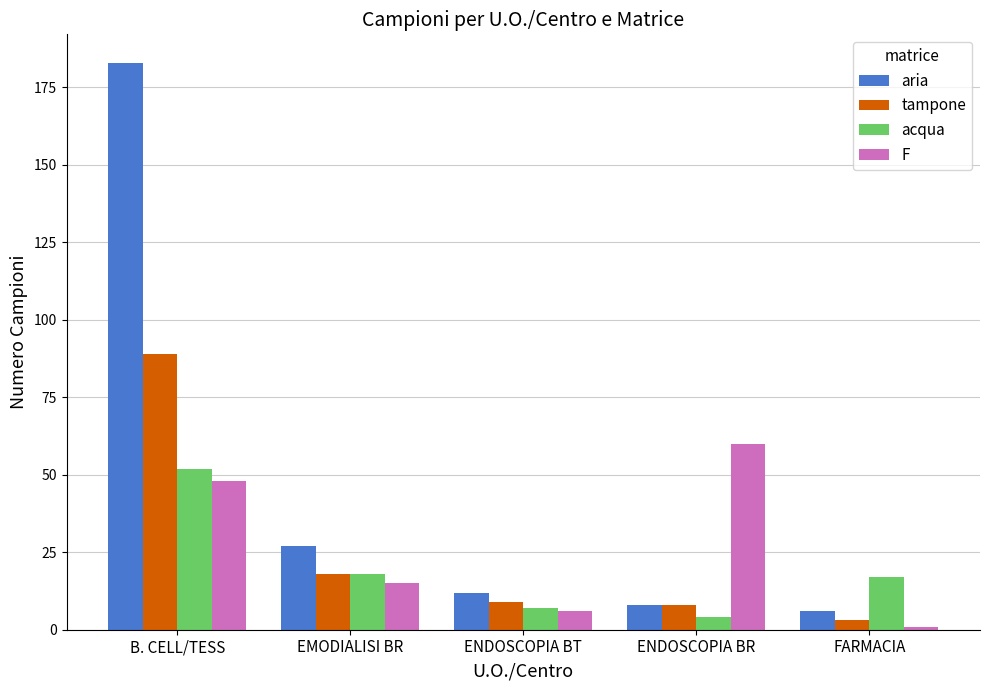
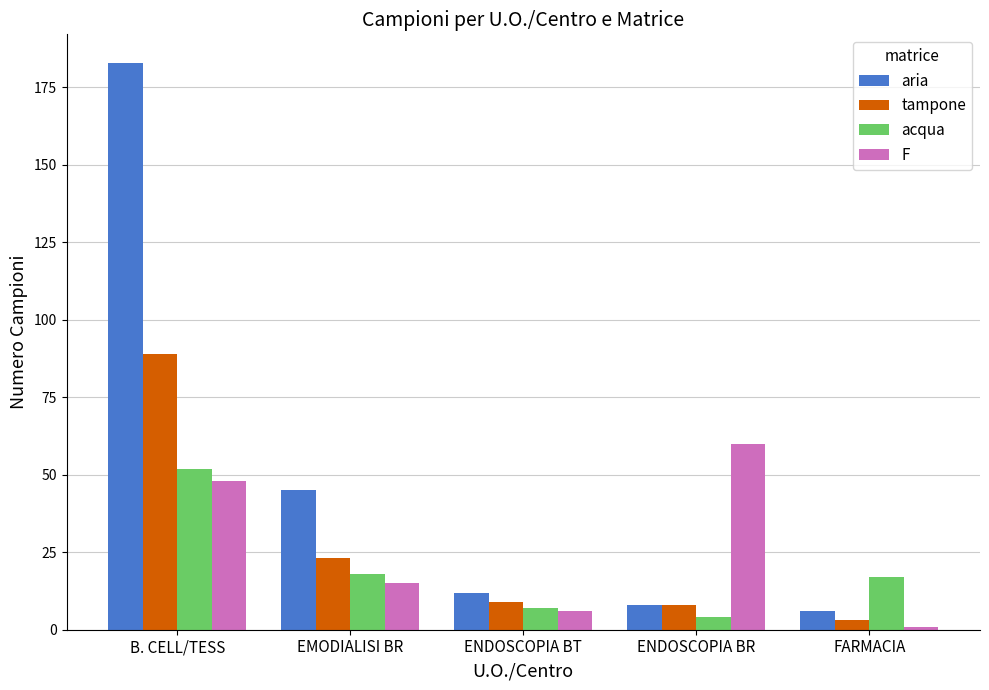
aria, EMODIALISI BR: 27 -> 45
tampone, EMODIALISI BR: 18 -> 23
